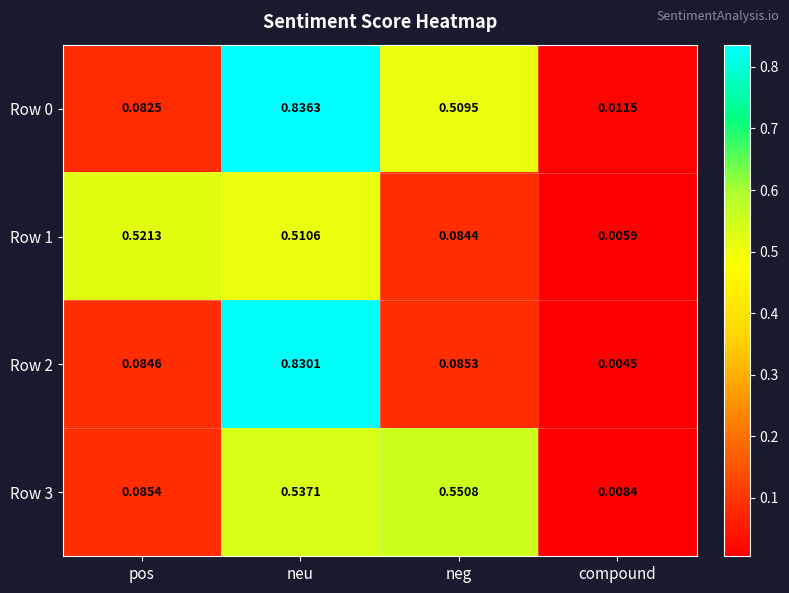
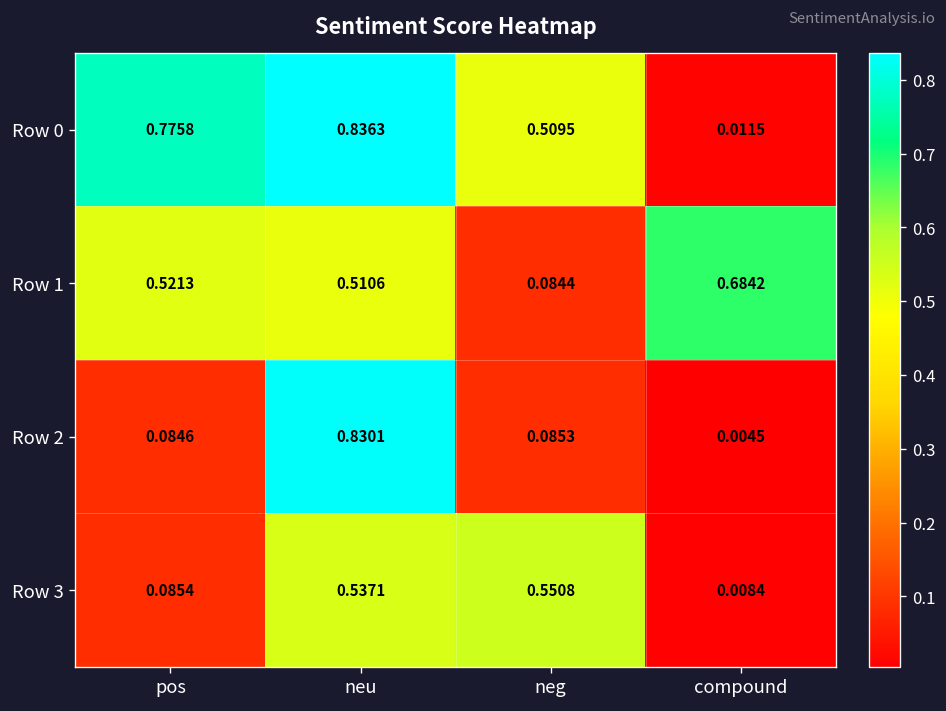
Row 0, pos: 0.0825 -> 0.7758
Row 1, compound: 0.0059 -> 0.6842
